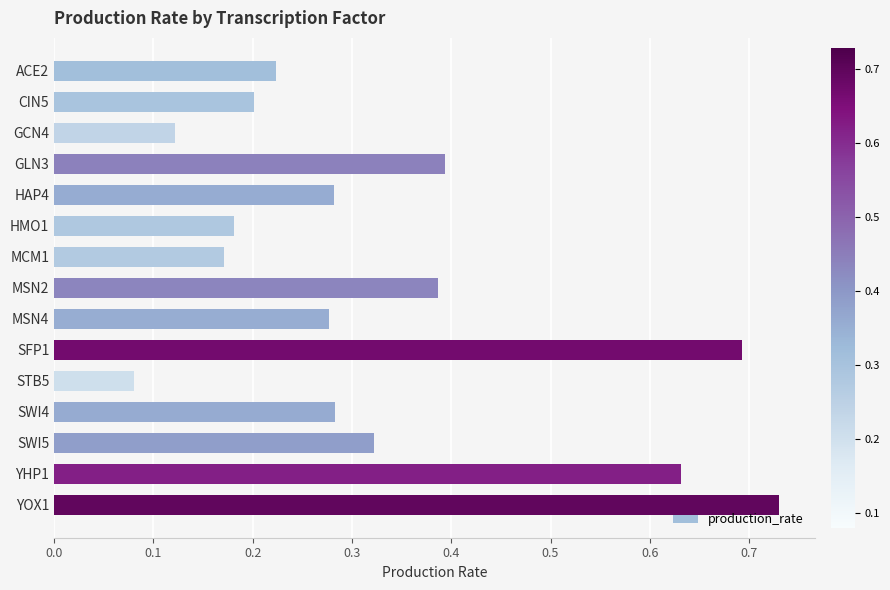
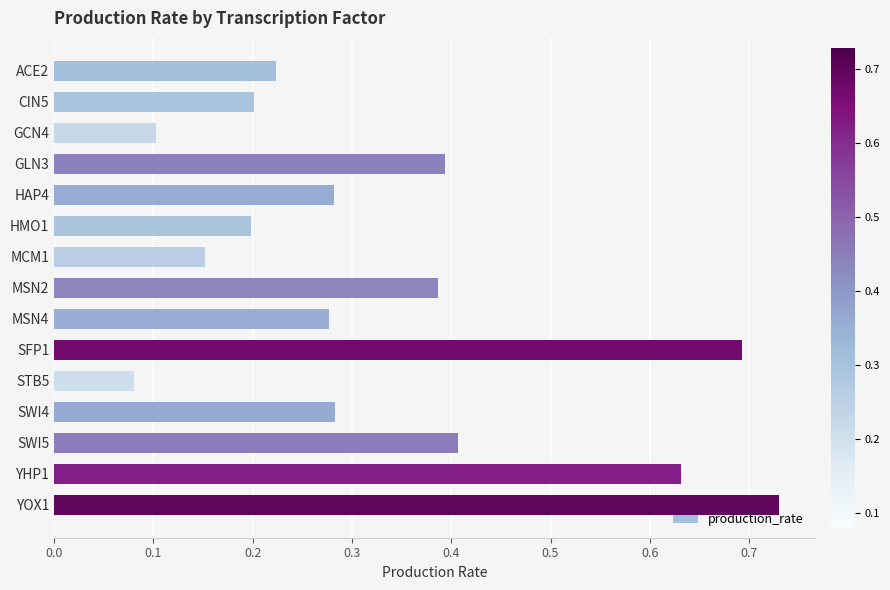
GCN4: 0.12 -> 0.10
HMO1: 0.18 -> 0.20
MCM1: 0.17 -> 0.15
SWI5: 0.32 -> 0.41
